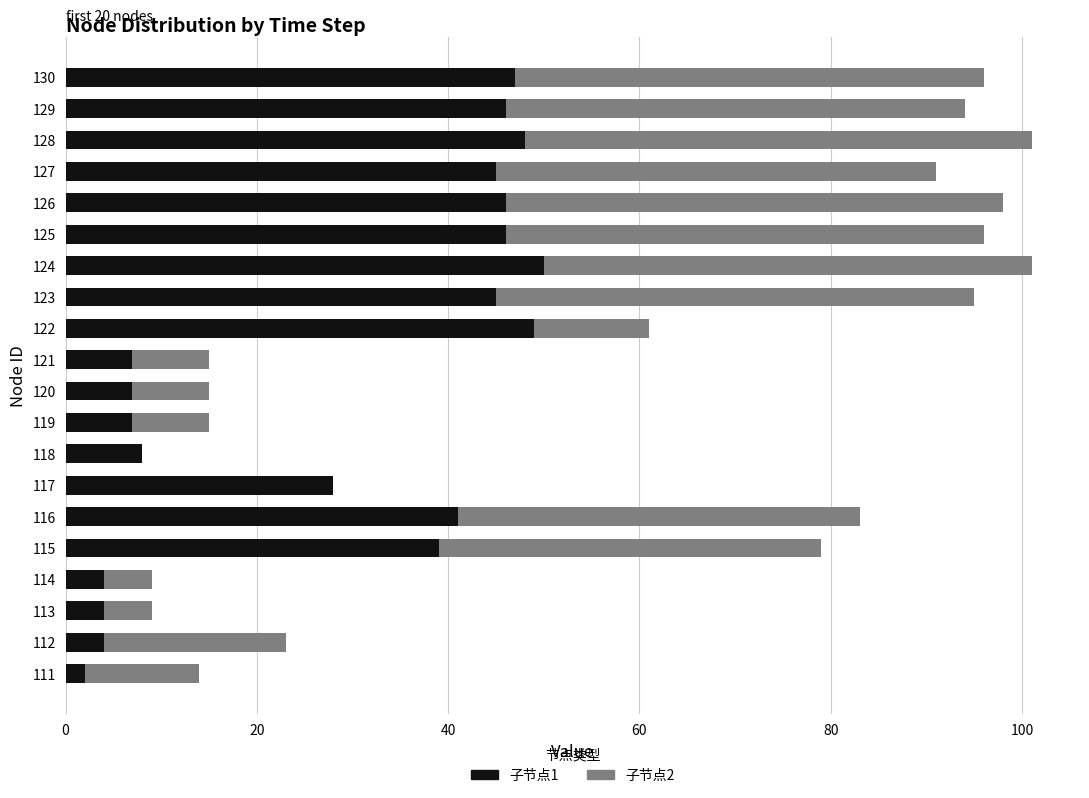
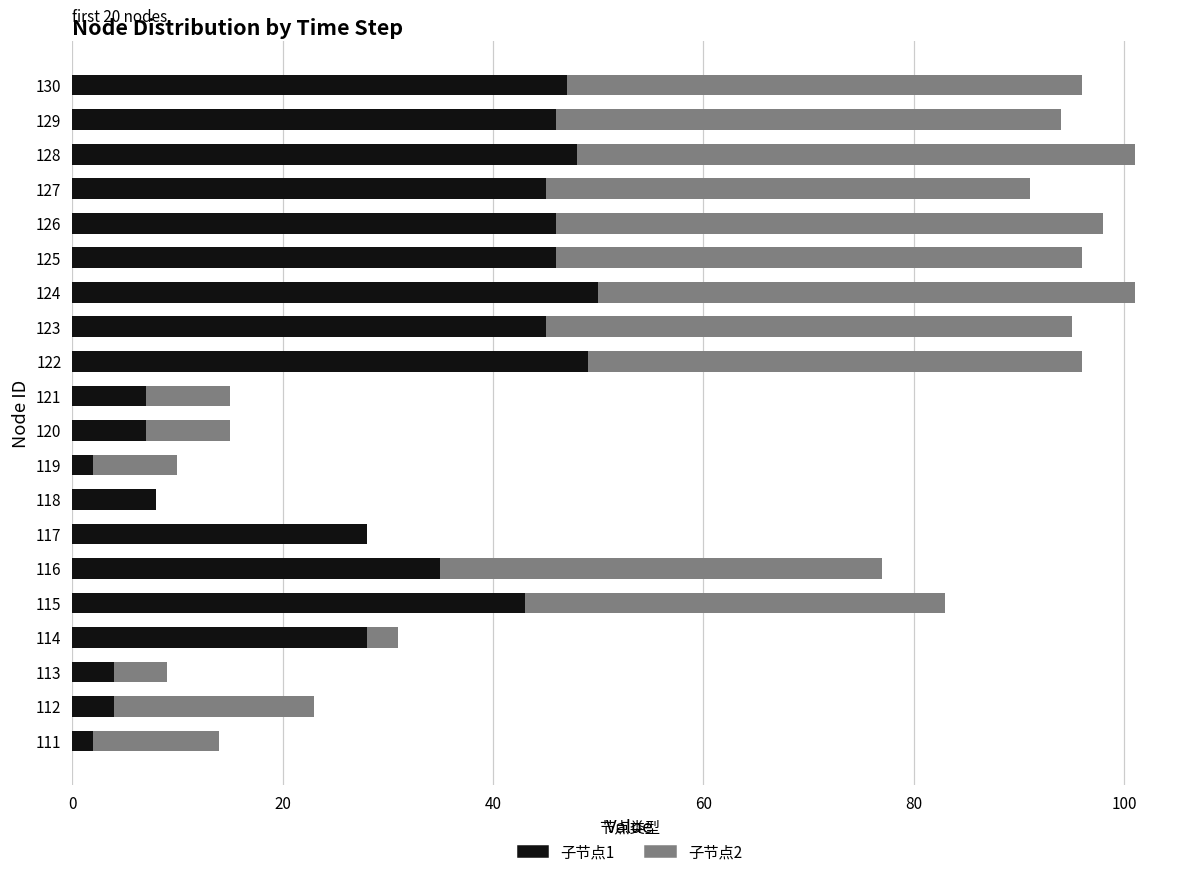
子节点2, 122: 12 -> 47
子节点1, 119: 7 -> 2
子节点1, 116: 41 -> 35
子节点1, 115: 39 -> 43
子节点1, 114: 4 -> 28
子节点2, 114: 5 -> 3
